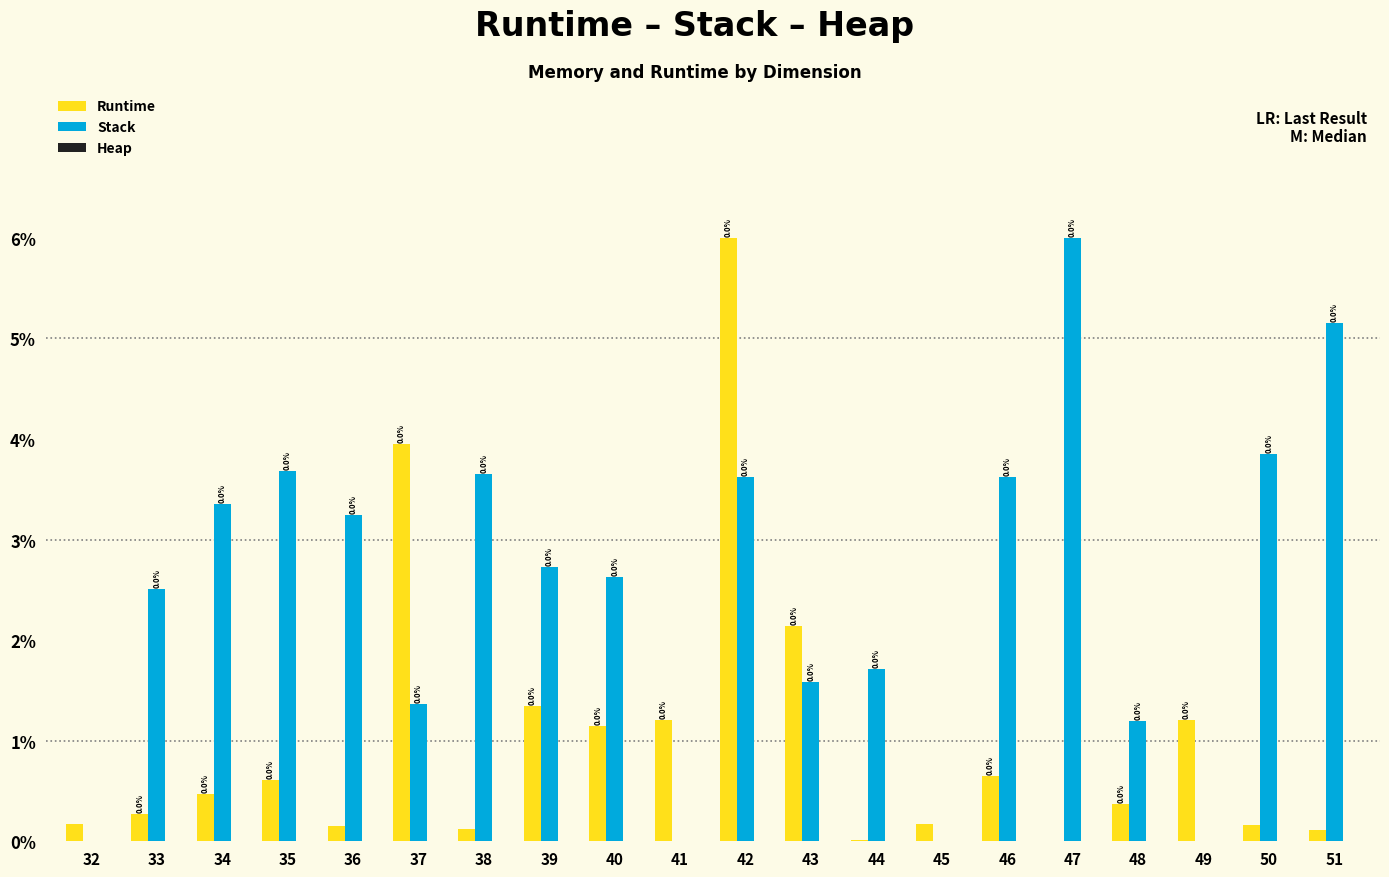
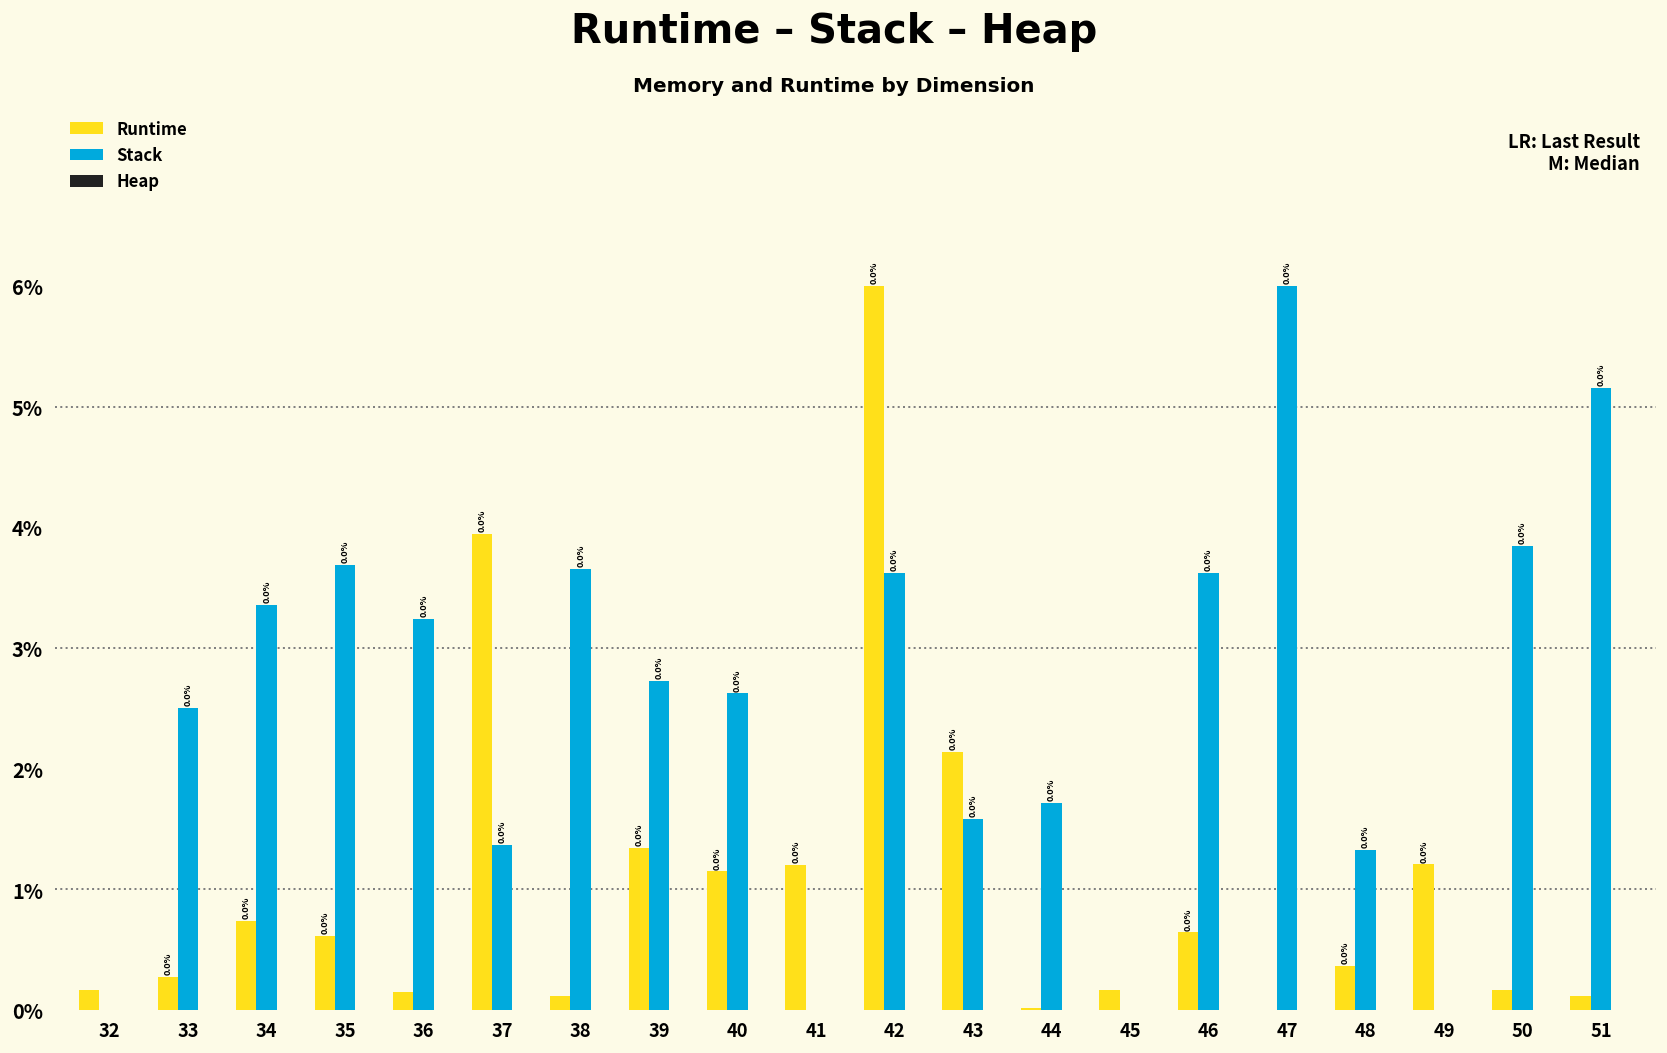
Runtime, 34: 0.47% -> 0.74%
Stack, 48: 1.19% -> 1.33%
